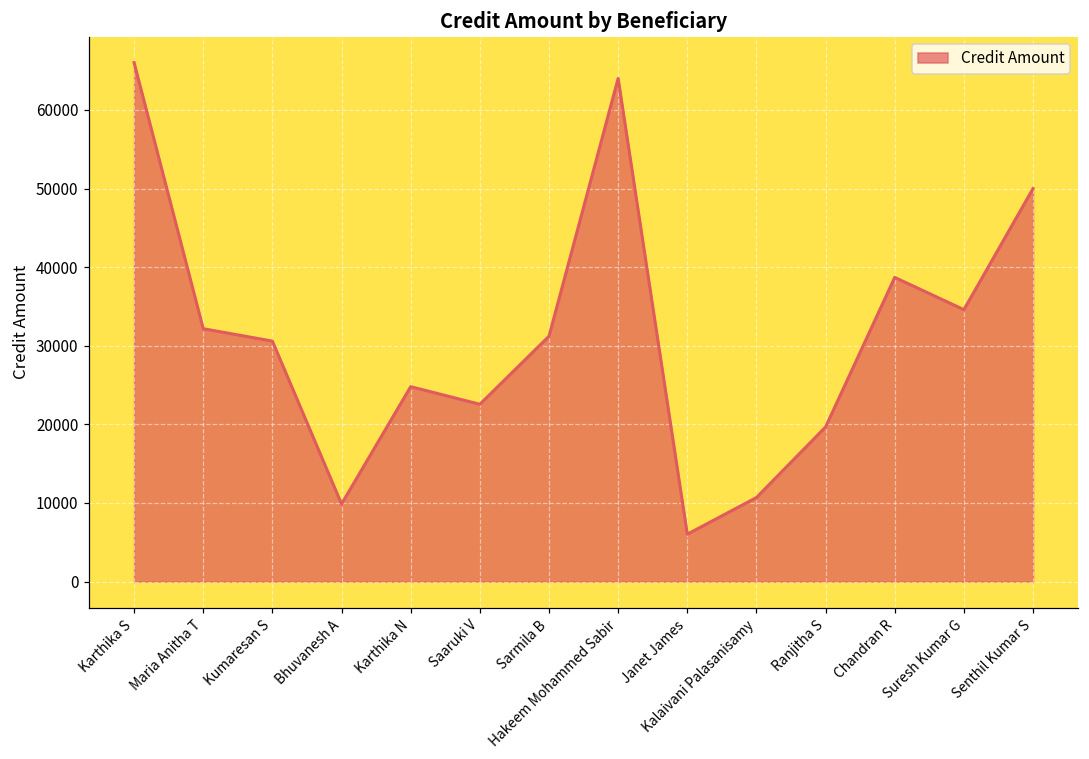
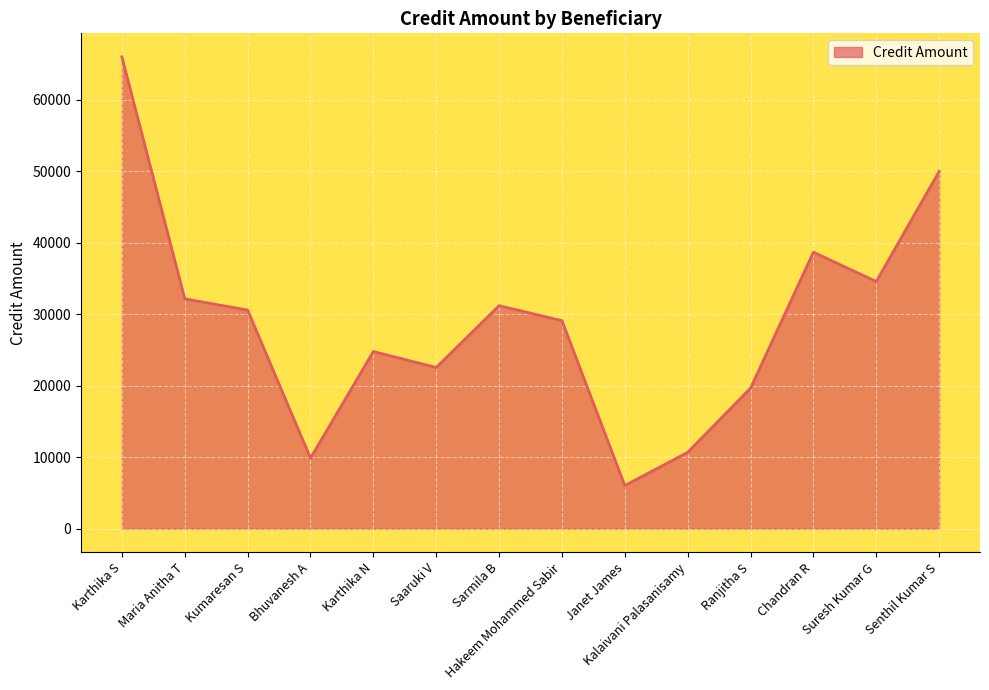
Hakeem Mohammed Sabir: 64000 -> 29000
